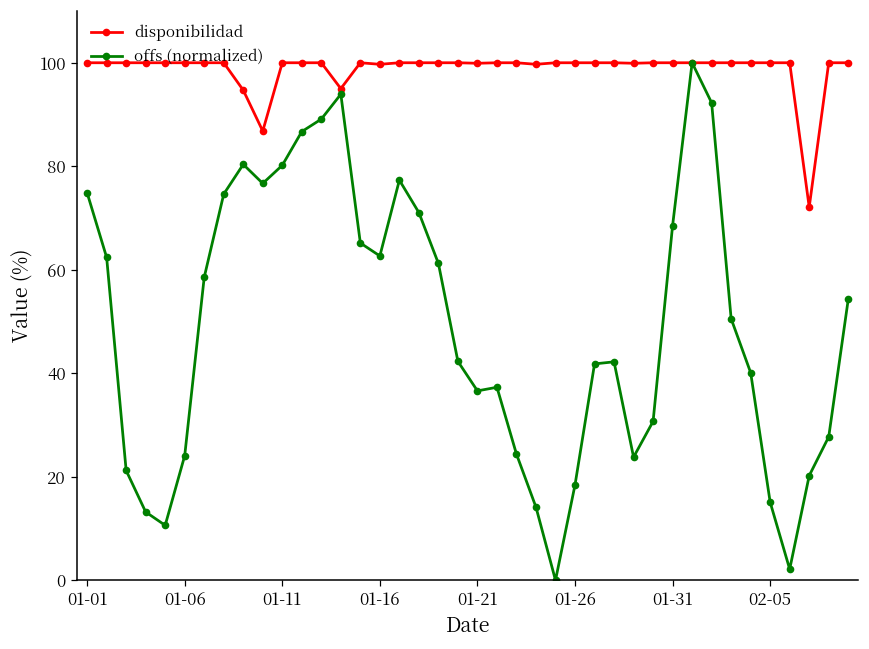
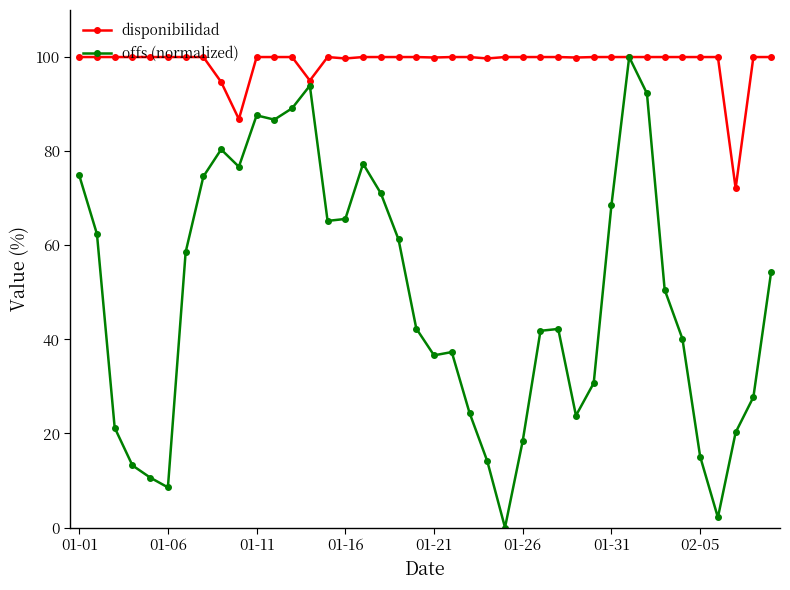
offs (normalized), 01-06: 24 -> 9
offs (normalized), 01-11: 80 -> 88
offs (normalized), 01-16: 63 -> 66
